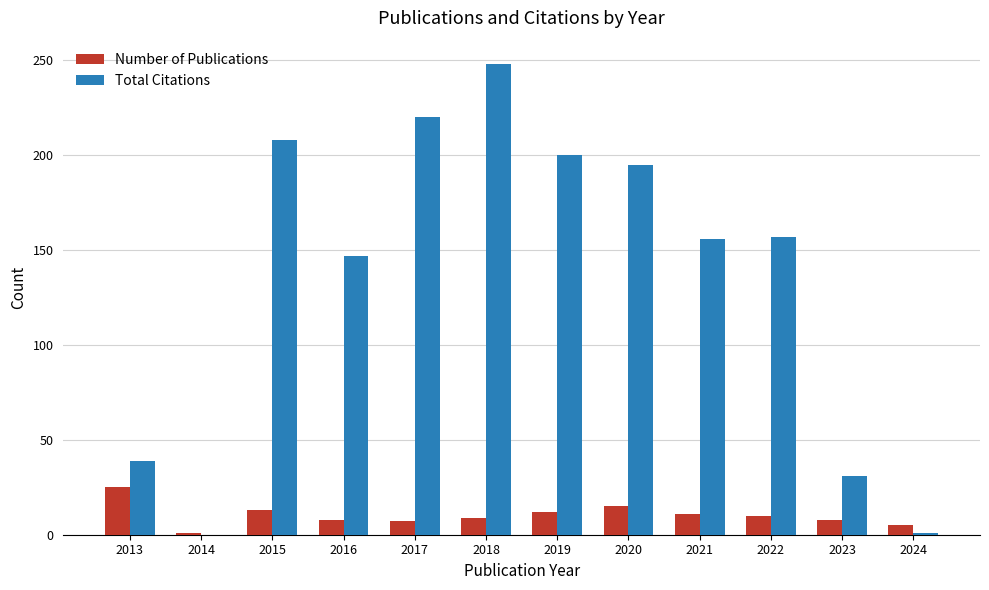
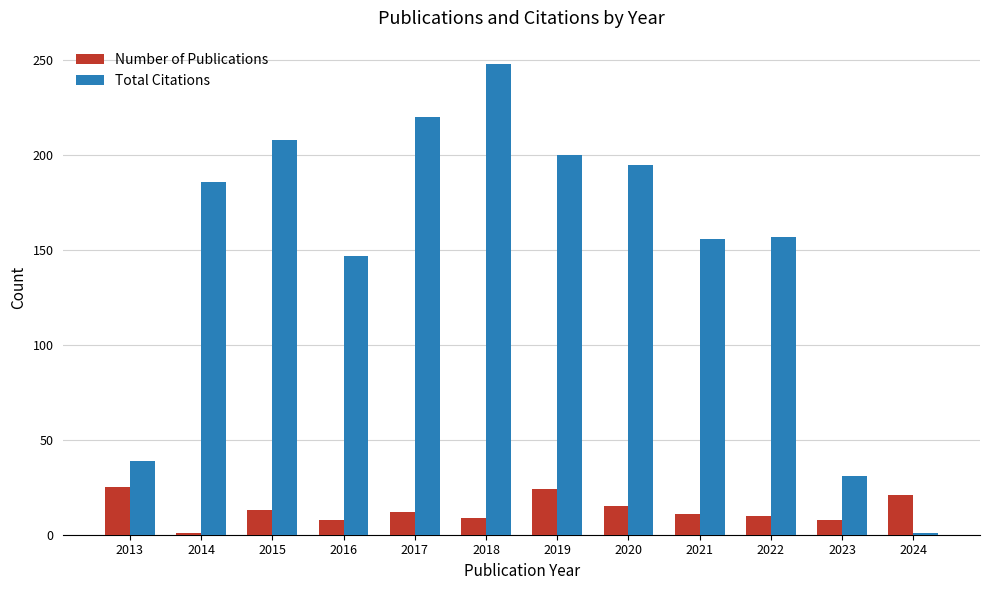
Total Citations, 2014: 0 -> 186
Number of Publications, 2017: 7 -> 12
Number of Publications, 2019: 12 -> 24
Number of Publications, 2024: 5 -> 21
